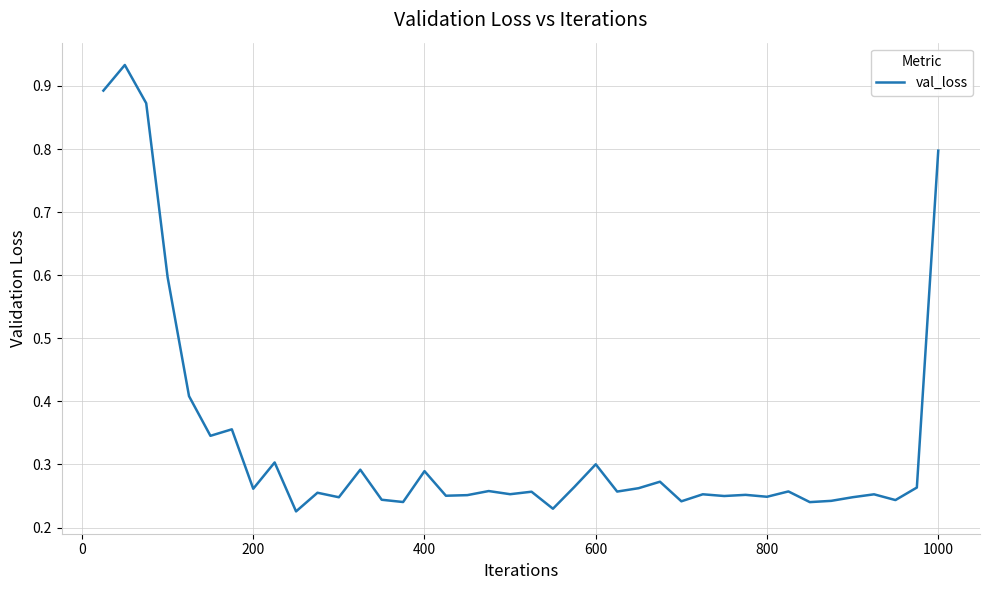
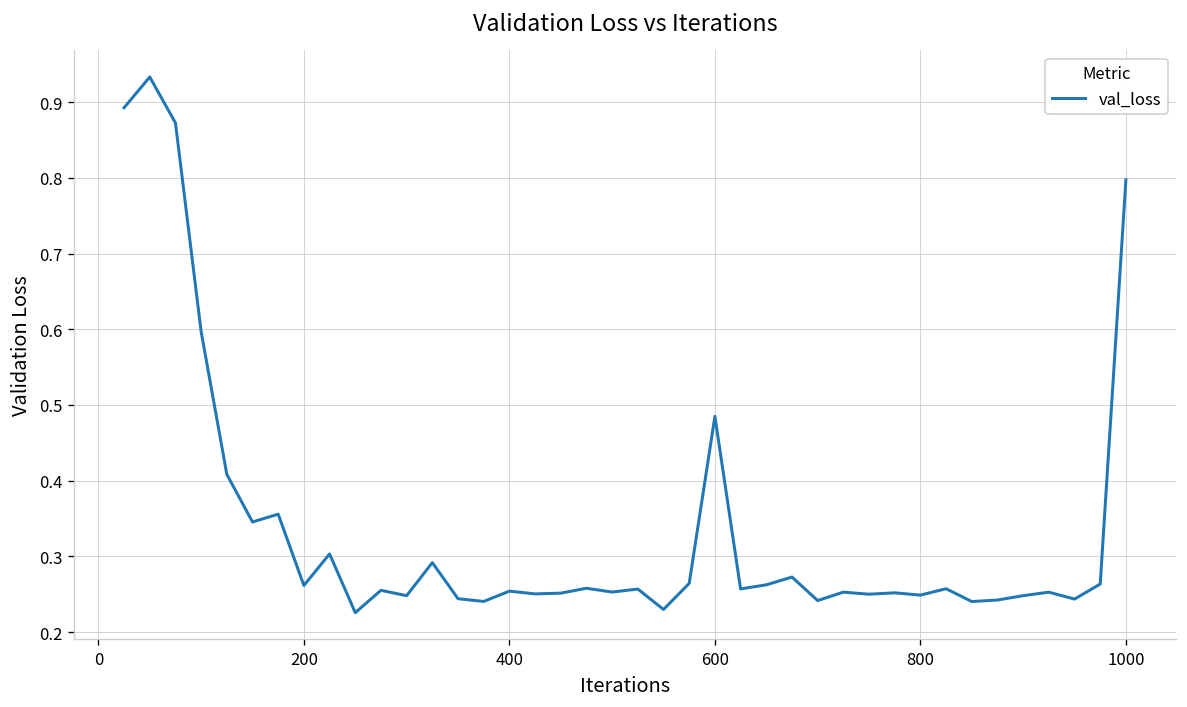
400: 0.29 -> 0.25
600: 0.30 -> 0.48
